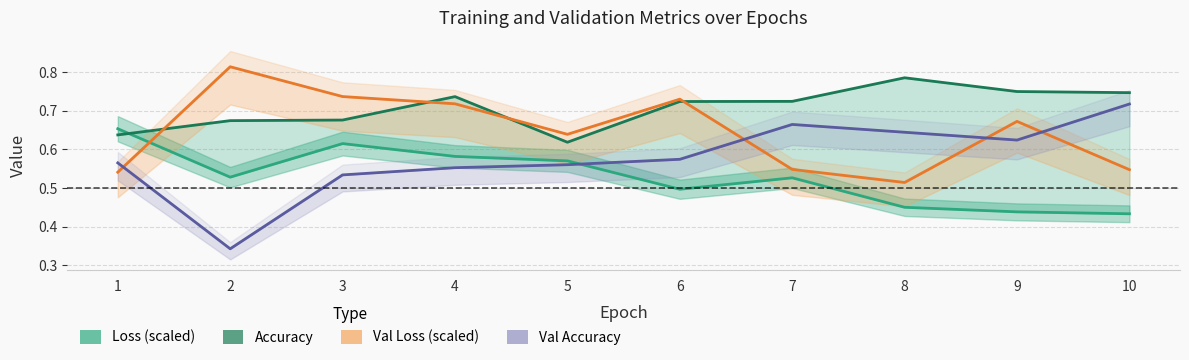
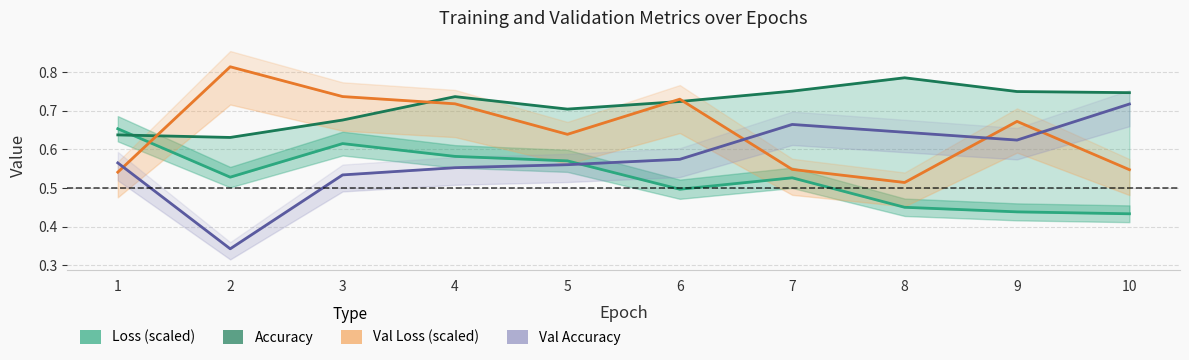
Accuracy, 2: 0.67 -> 0.63
Accuracy, 5: 0.62 -> 0.70
Accuracy, 7: 0.72 -> 0.75
